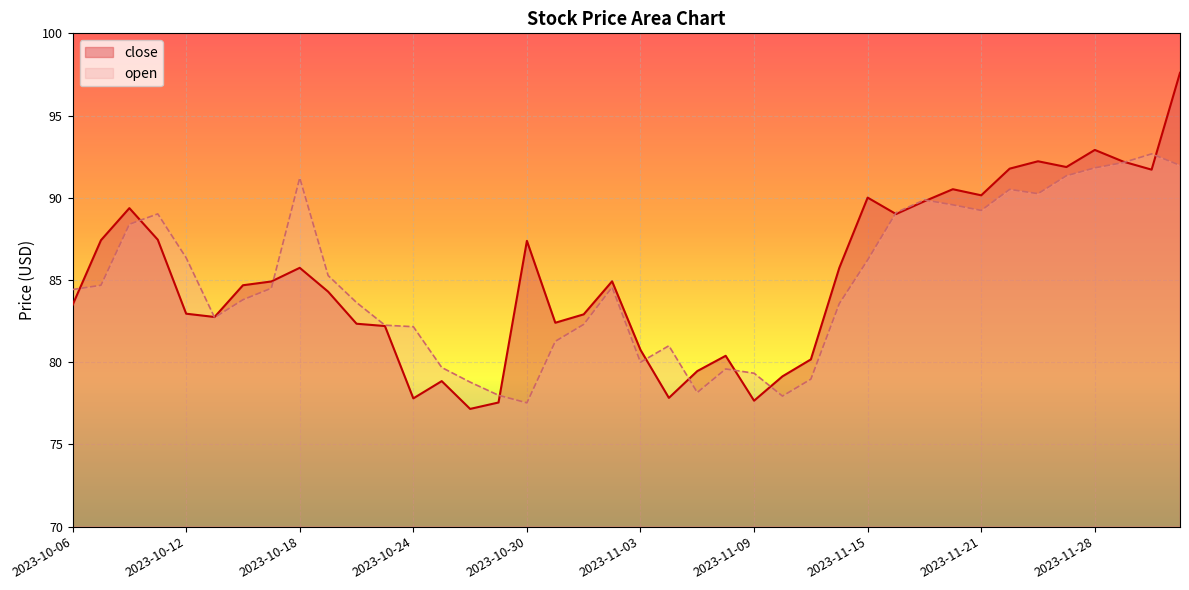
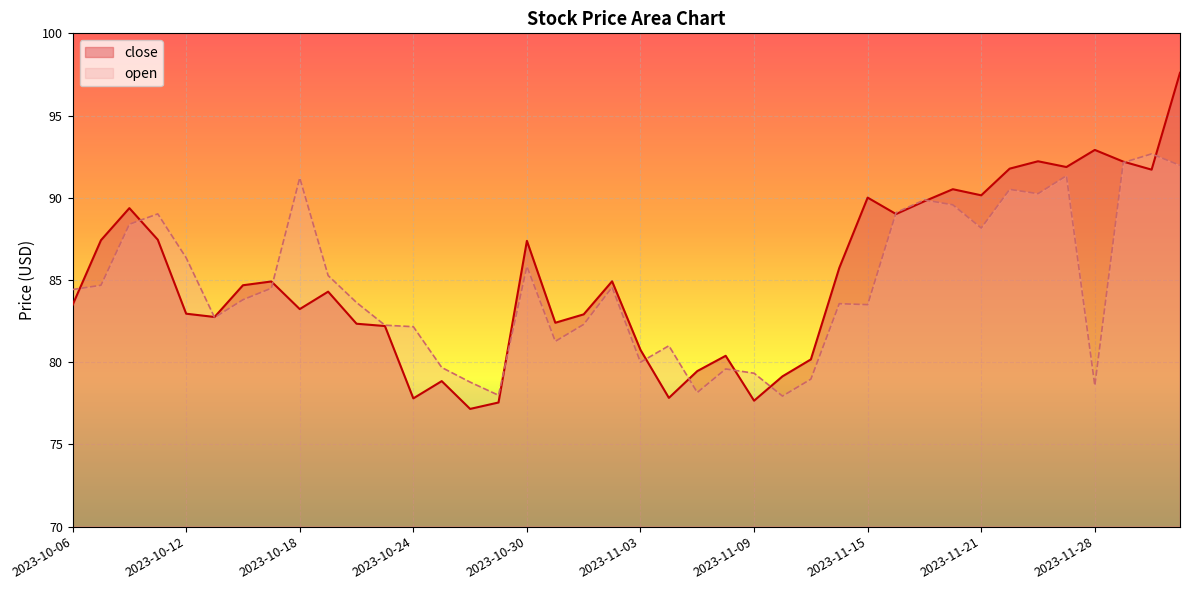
close, 2023-10-18: 85.7 -> 83.2
open, 2023-10-30: 77.5 -> 85.8
open, 2023-11-15: 86.2 -> 83.5
open, 2023-11-21: 89.2 -> 88.2
open, 2023-11-28: 91.8 -> 78.6
